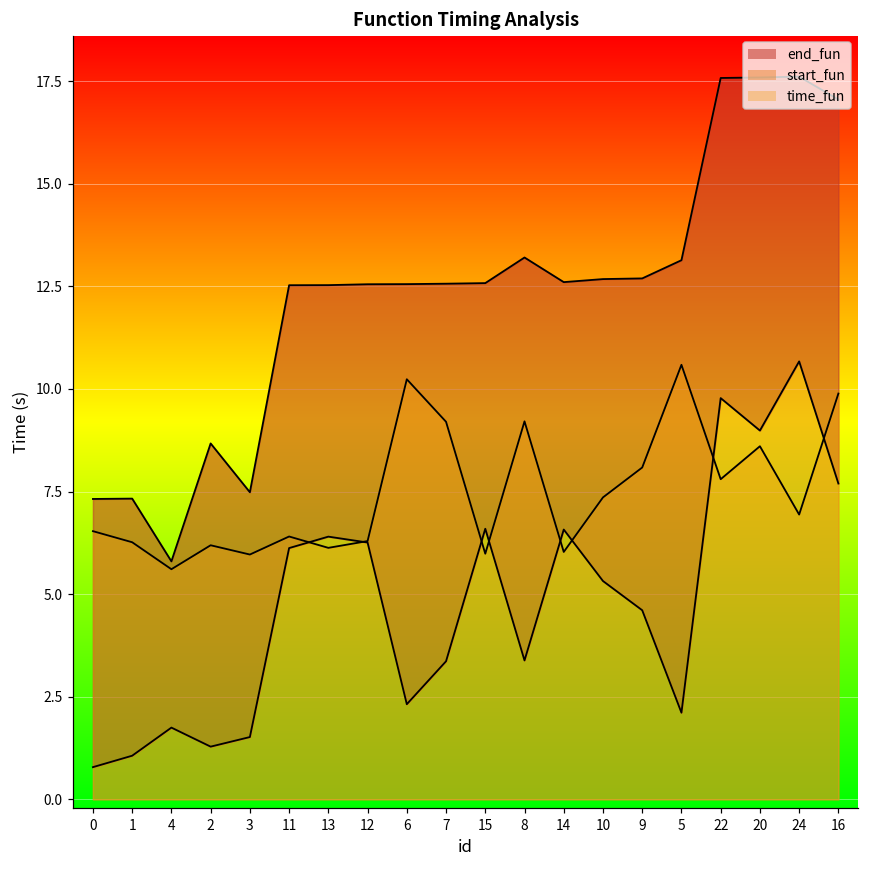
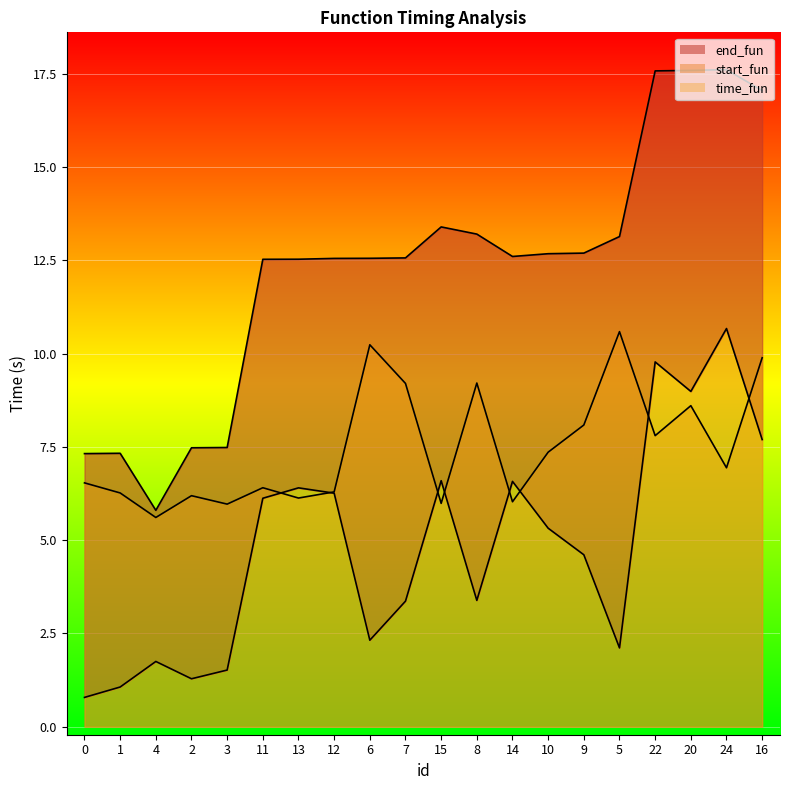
end_fun, 2: 8.7 -> 7.5
end_fun, 15: 12.6 -> 13.4
